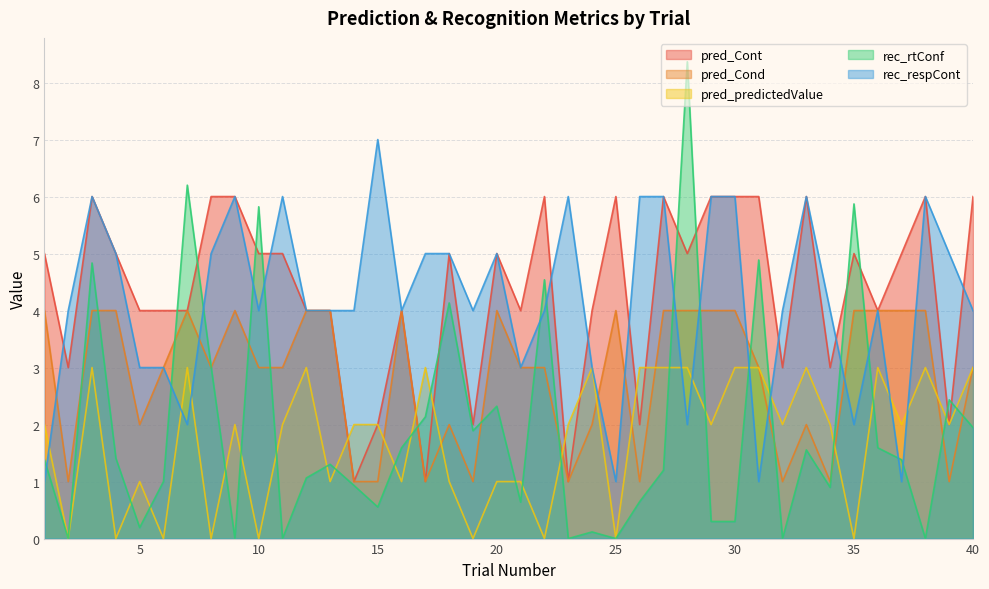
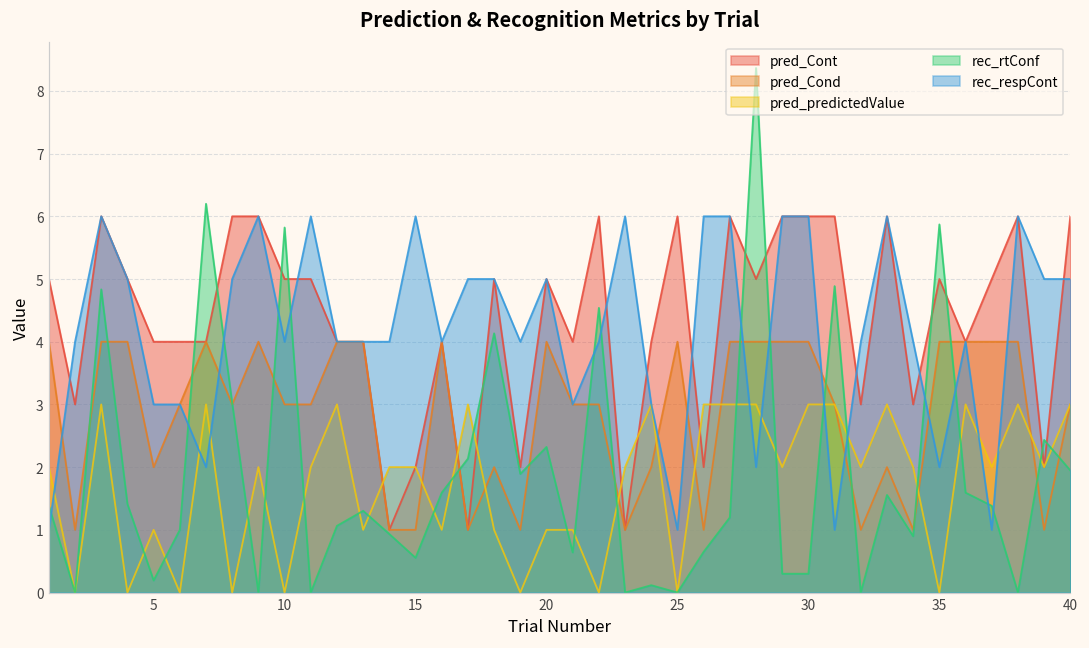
rec_respCont, 15: 7 -> 6
rec_respCont, 40: 4 -> 5
